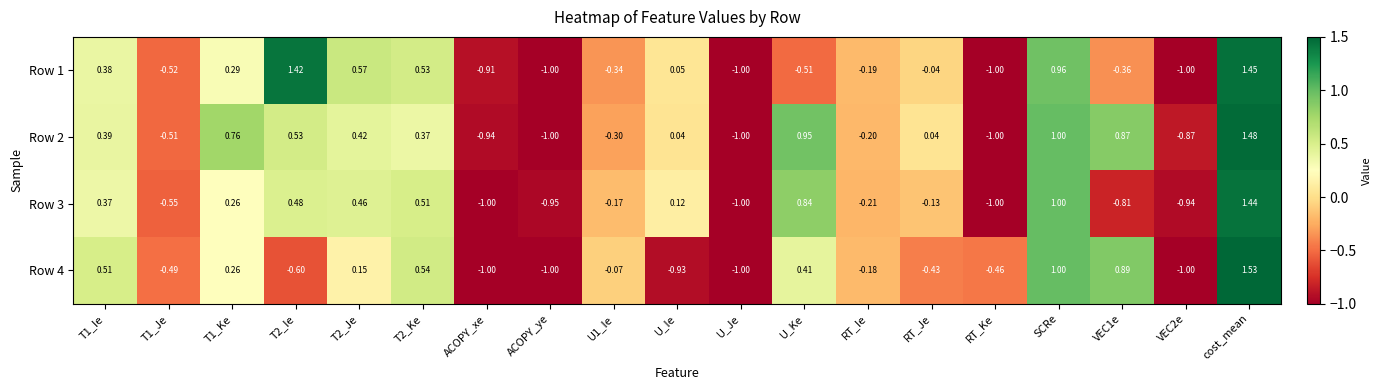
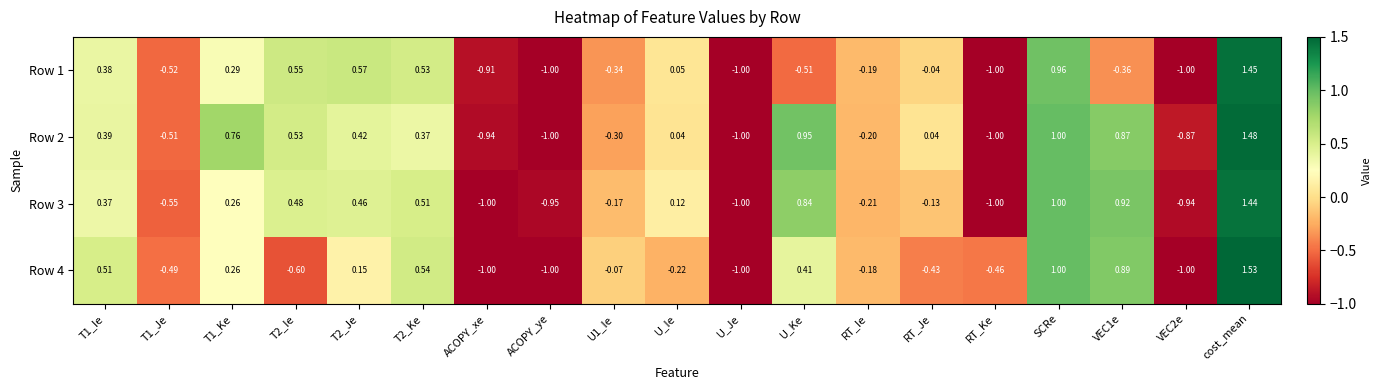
Row 1, T2_Ie: 1.42 -> 0.55
Row 3, VEC1e: -0.81 -> 0.92
Row 4, U_Ie: -0.93 -> -0.22
